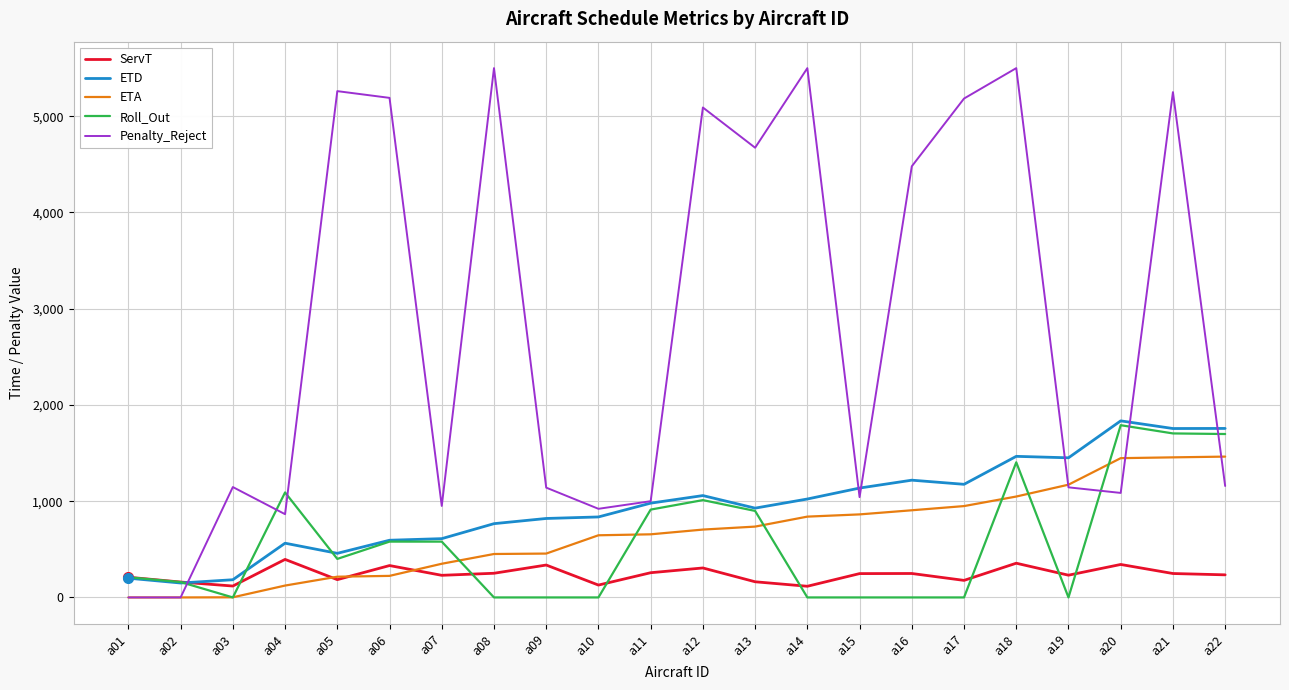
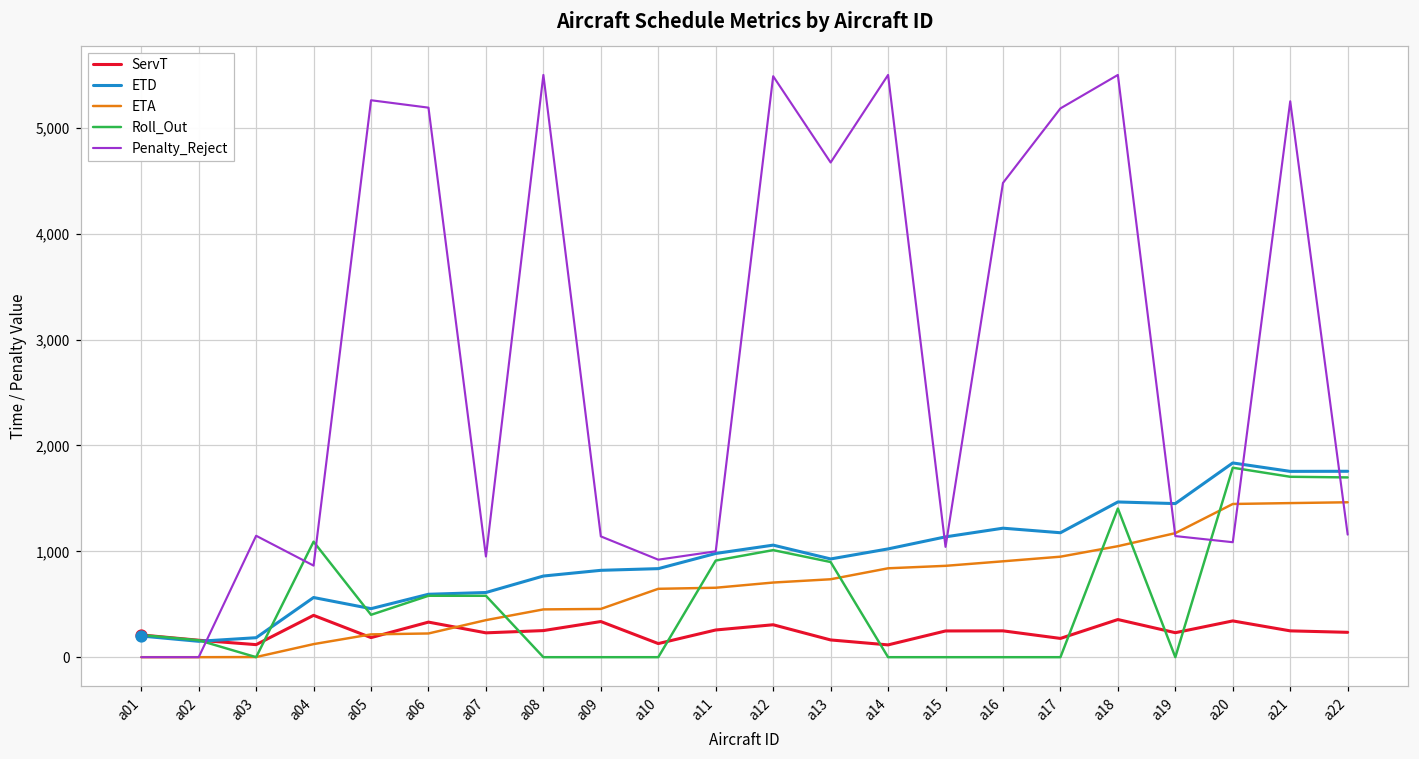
Penalty_Reject, a12: 5,100 -> 5,500
